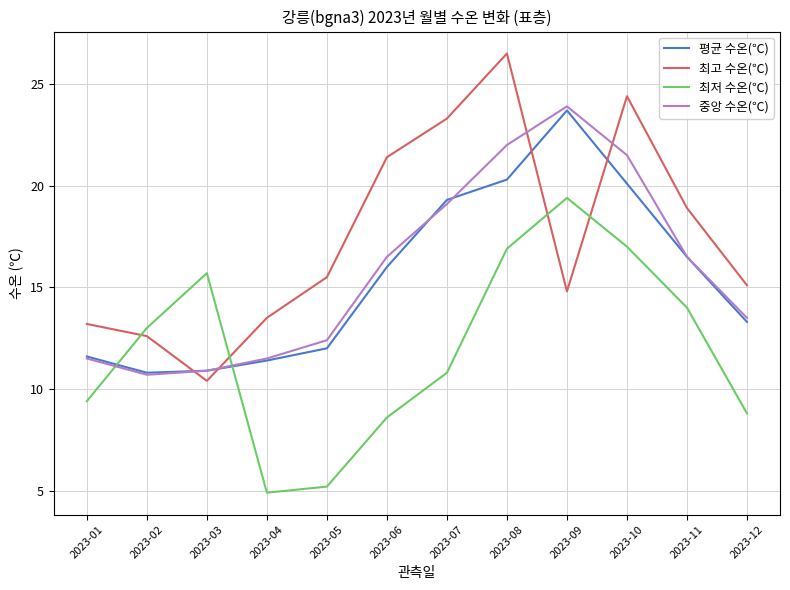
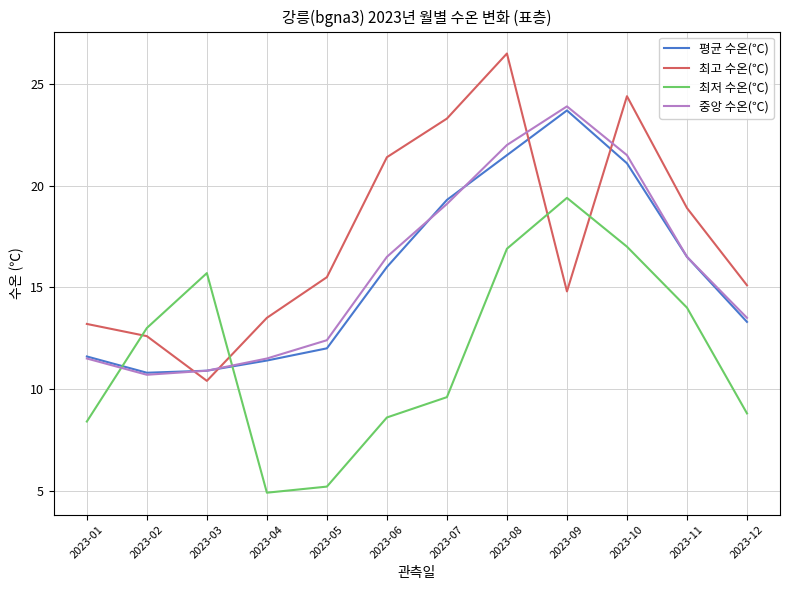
최저 수온(℃), 2023-01: 9.4 -> 8.4
최저 수온(℃), 2023-07: 10.8 -> 9.6
평균 수온(℃), 2023-08: 20.3 -> 21.5
평균 수온(℃), 2023-10: 20.1 -> 21.1
